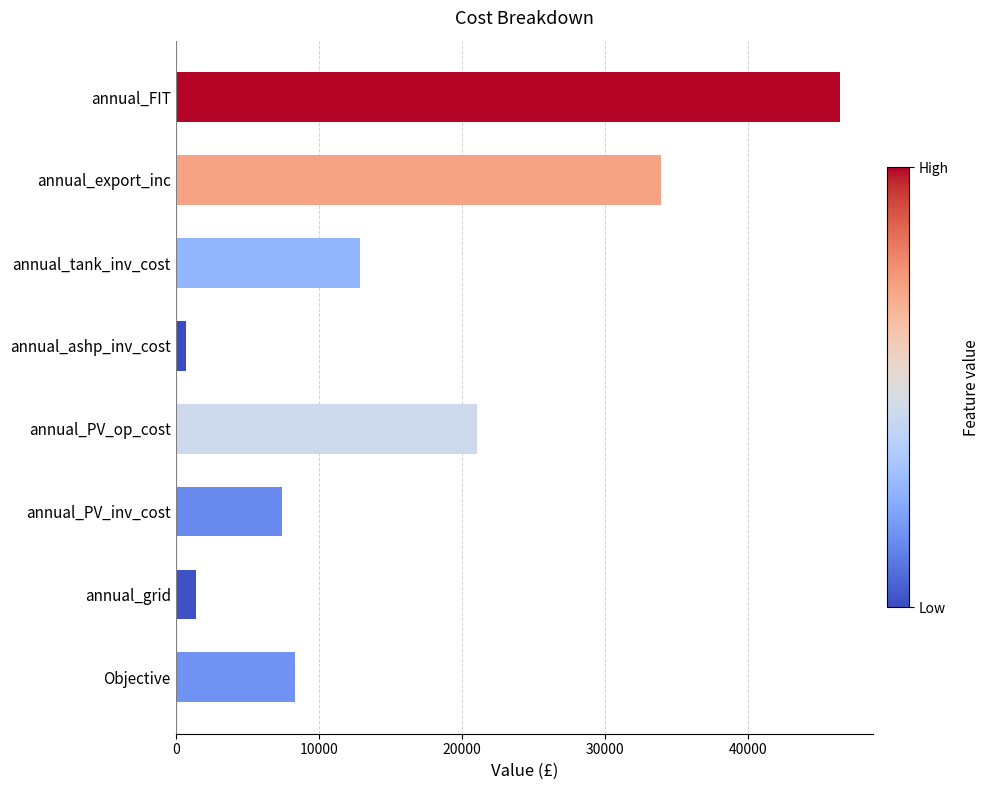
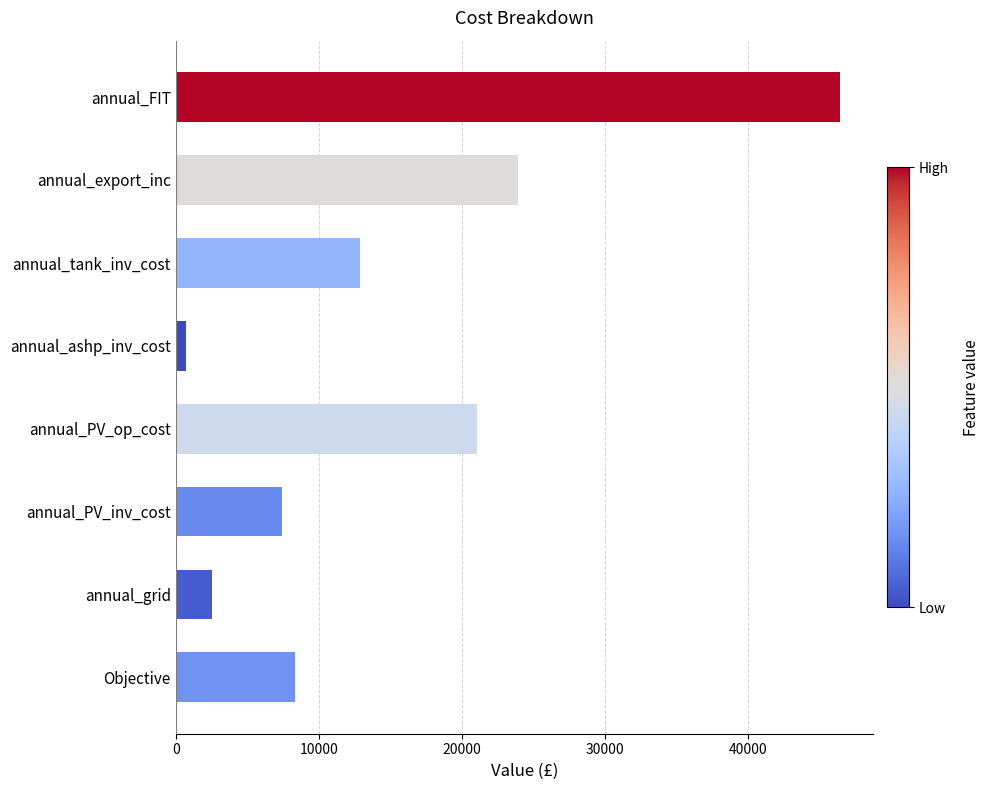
annual_export_inc: 33900 -> 23900
annual_grid: 1400 -> 2500
